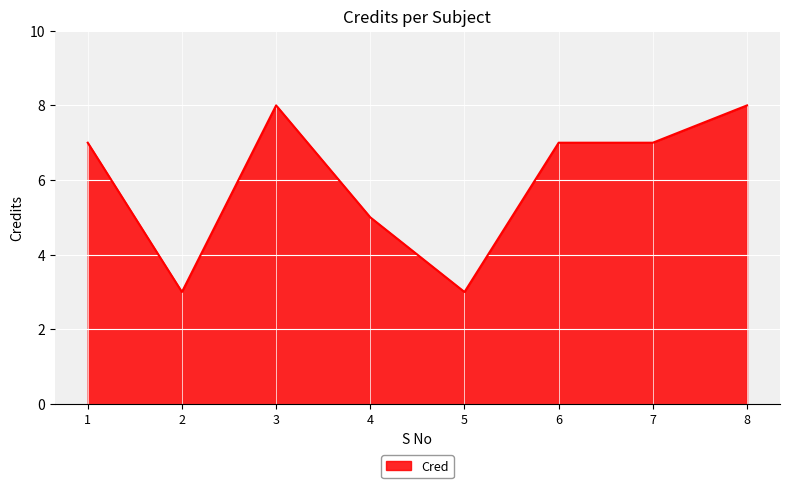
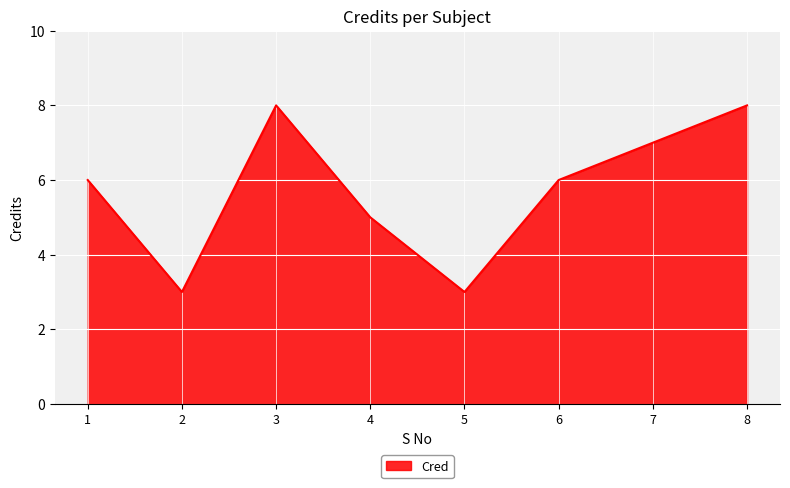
1: 7 -> 6
6: 7 -> 6
